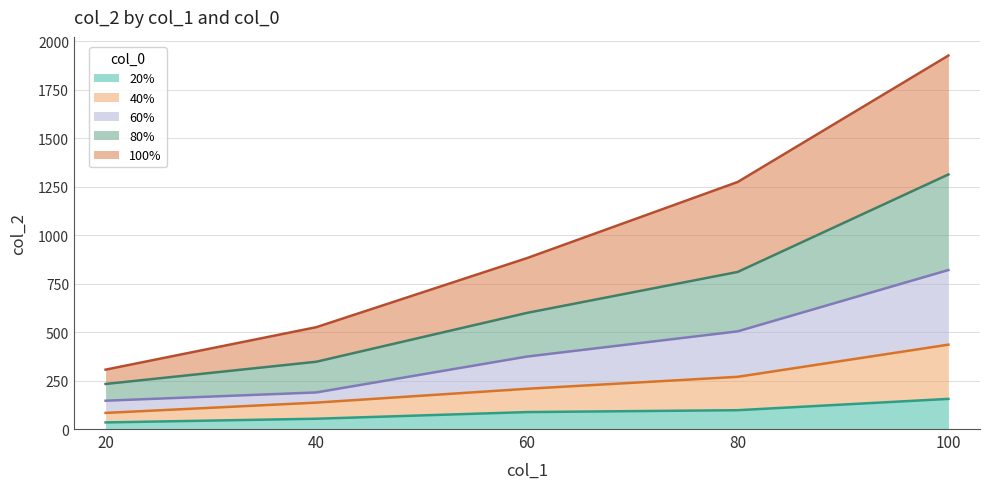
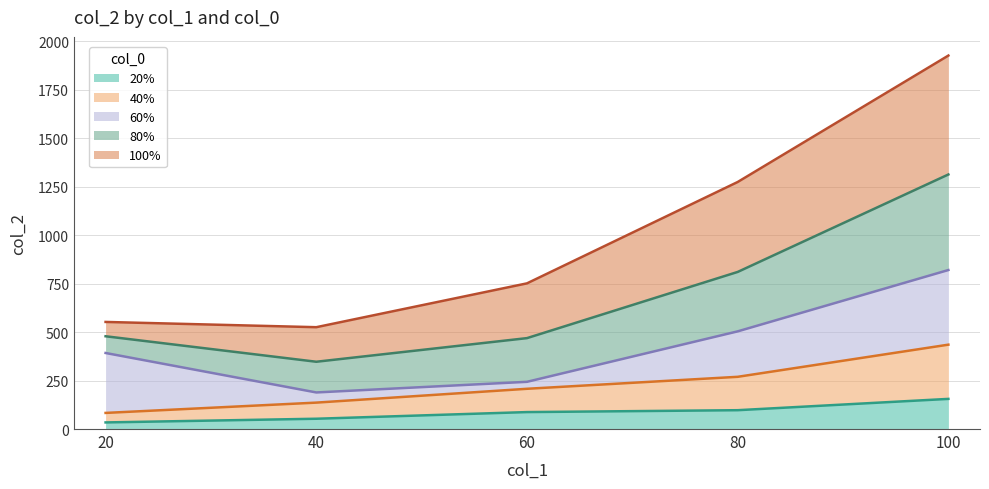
60%, 20: 60 -> 310
60%, 60: 170 -> 40
